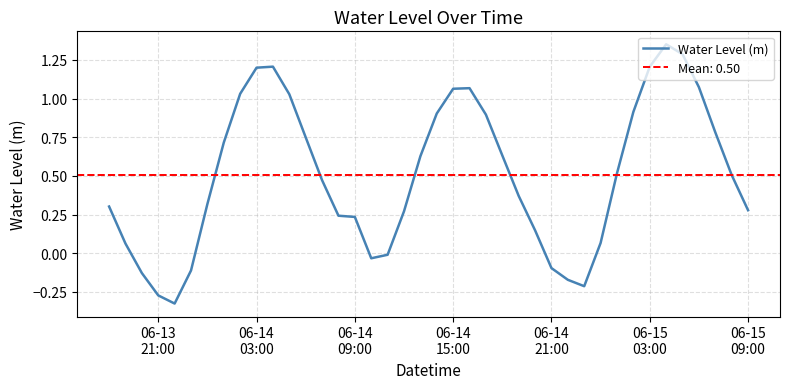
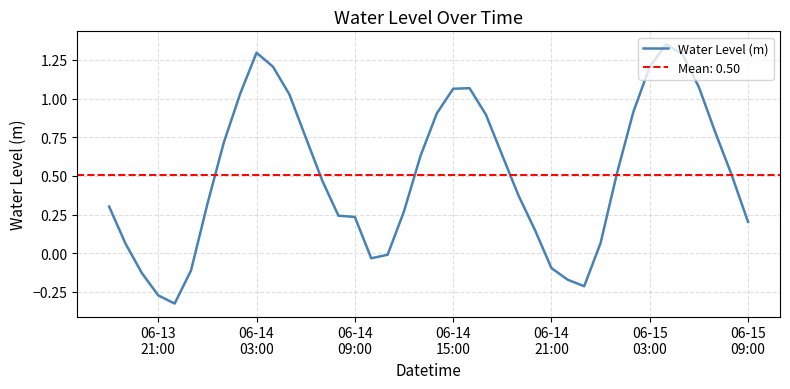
06-14 03:00: 1.20 -> 1.30
06-15 09:00: 0.28 -> 0.20
